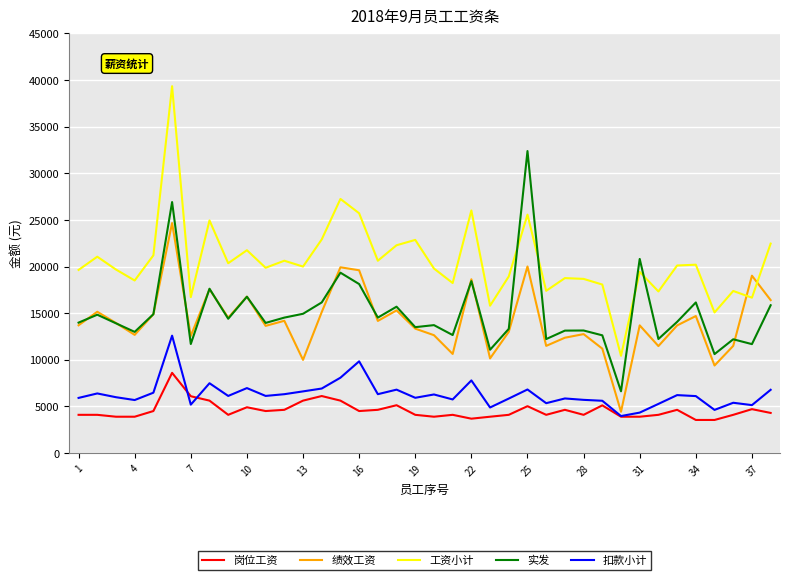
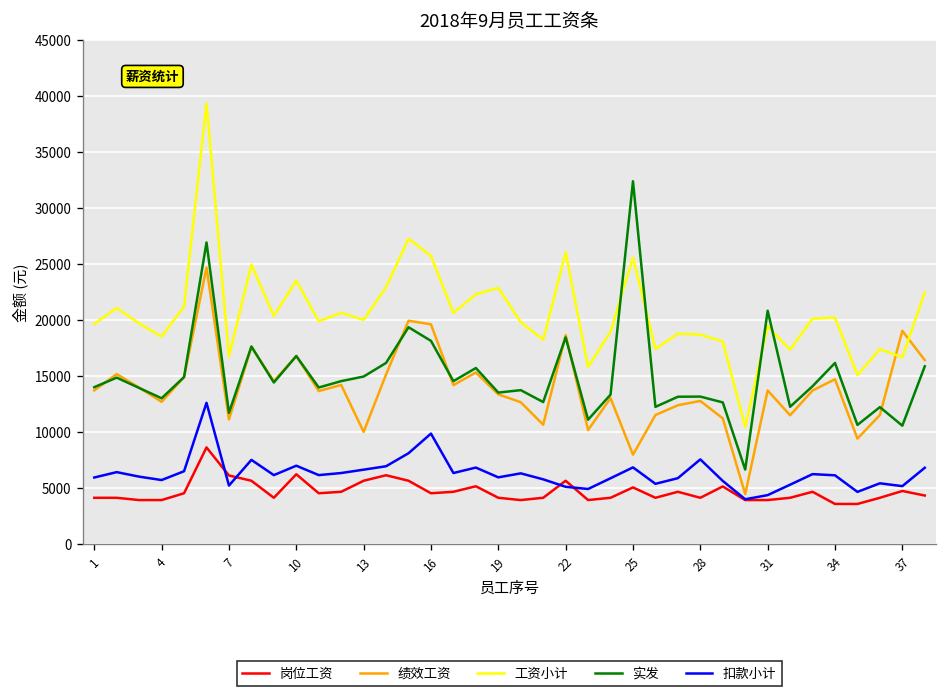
绩效工资, 7: 13000 -> 11000
岗位工资, 10: 5000 -> 6000
工资小计, 10: 22000 -> 24000
岗位工资, 22: 4000 -> 6000
扣款小计, 22: 8000 -> 5000
绩效工资, 25: 20000 -> 8000
扣款小计, 28: 6000 -> 8000
实发, 37: 12000 -> 11000
